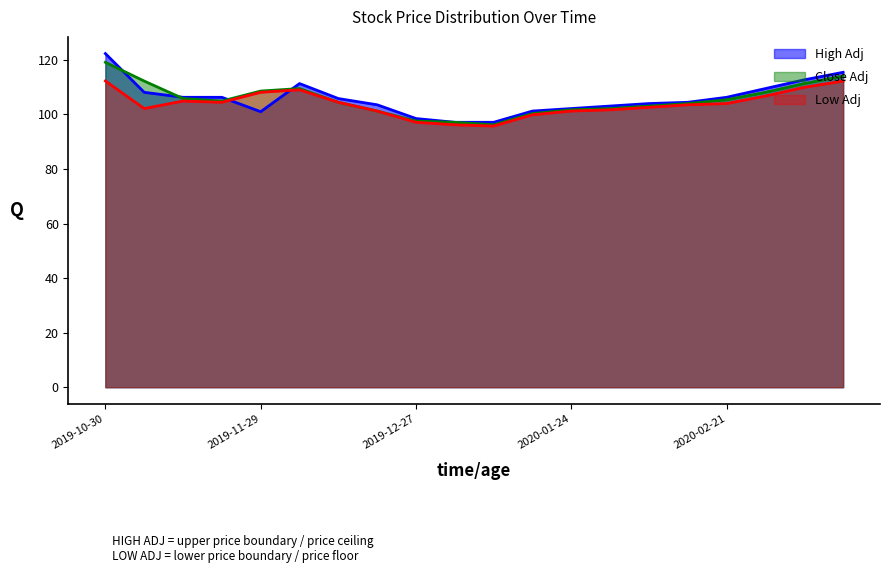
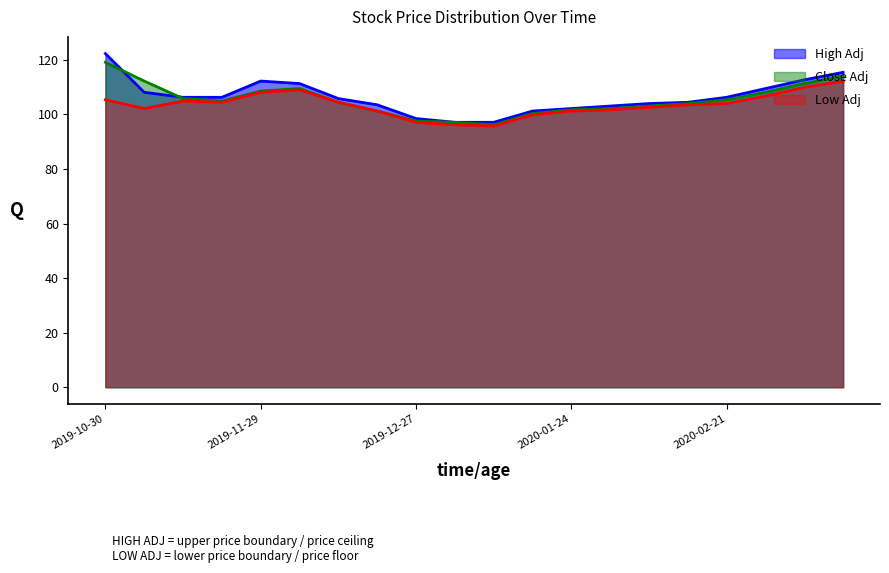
Low Adj, 2019-10-30: 112 -> 105
High Adj, 2019-11-29: 101 -> 112
